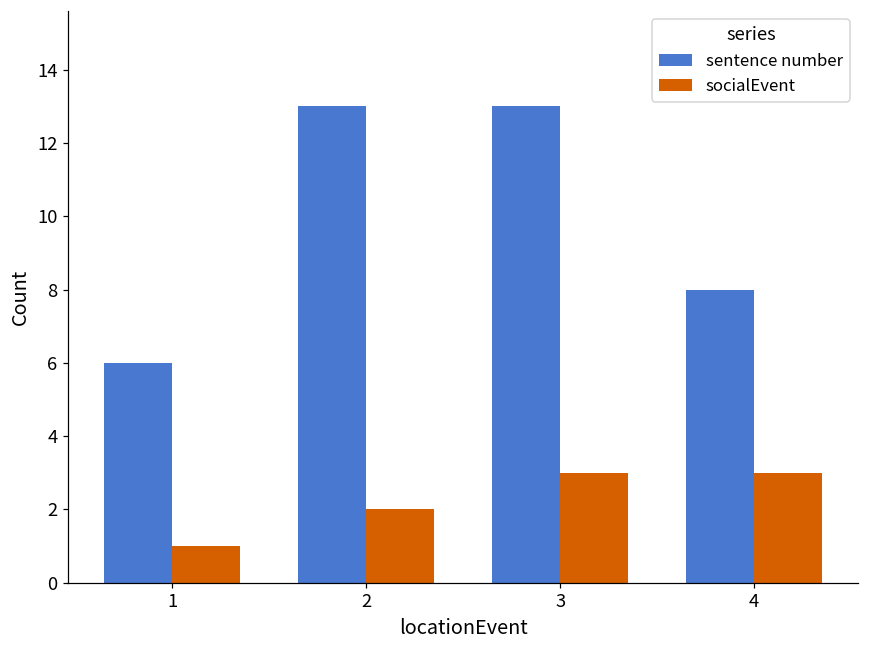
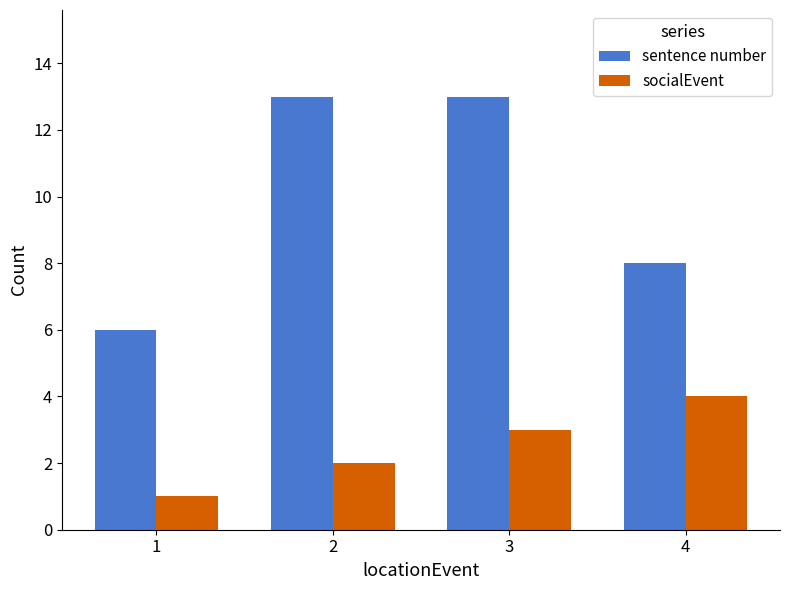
socialEvent, 4: 3 -> 4
